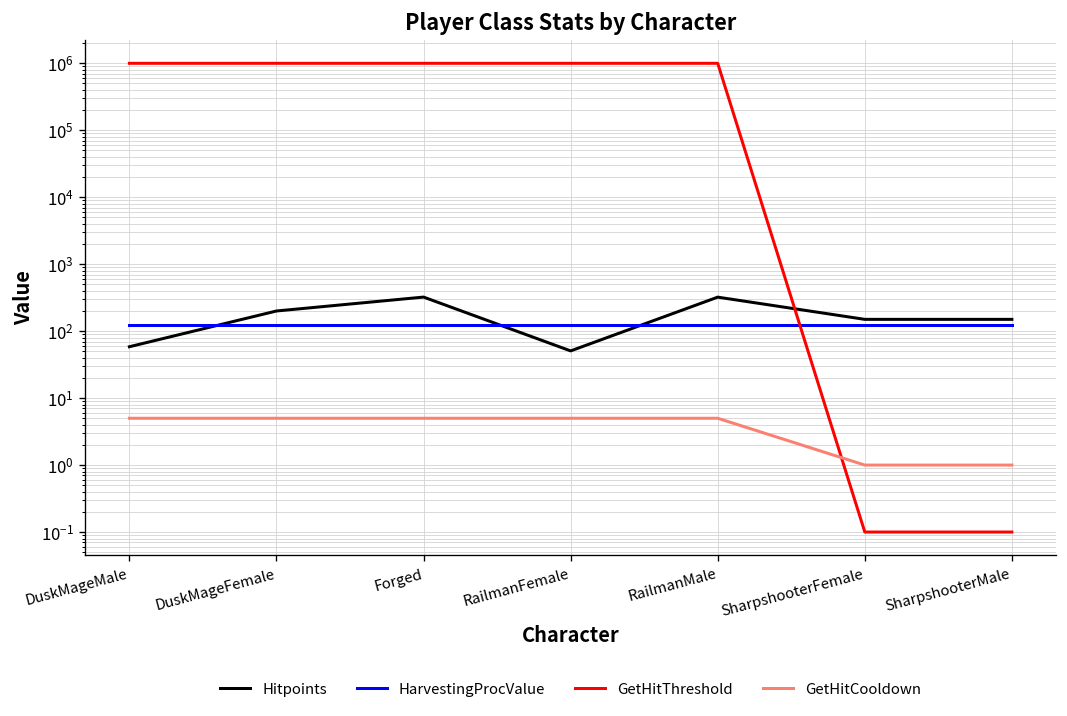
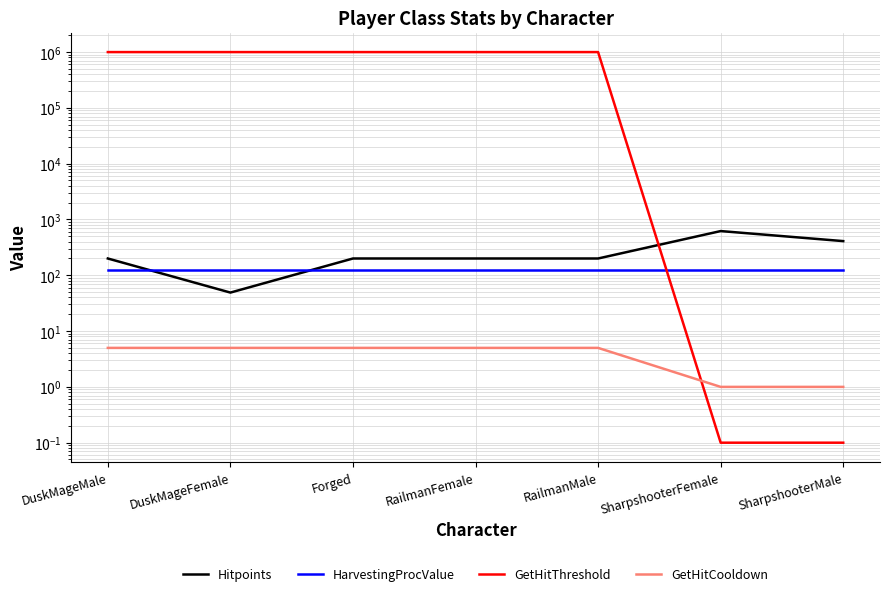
Hitpoints, DuskMageMale: 60 -> 200
Hitpoints, DuskMageFemale: 200 -> 50
Hitpoints, Forged: 300 -> 200
Hitpoints, RailmanFemale: 50 -> 200
Hitpoints, RailmanMale: 300 -> 200
Hitpoints, SharpshooterFemale: 150 -> 600
Hitpoints, SharpshooterMale: 150 -> 400
